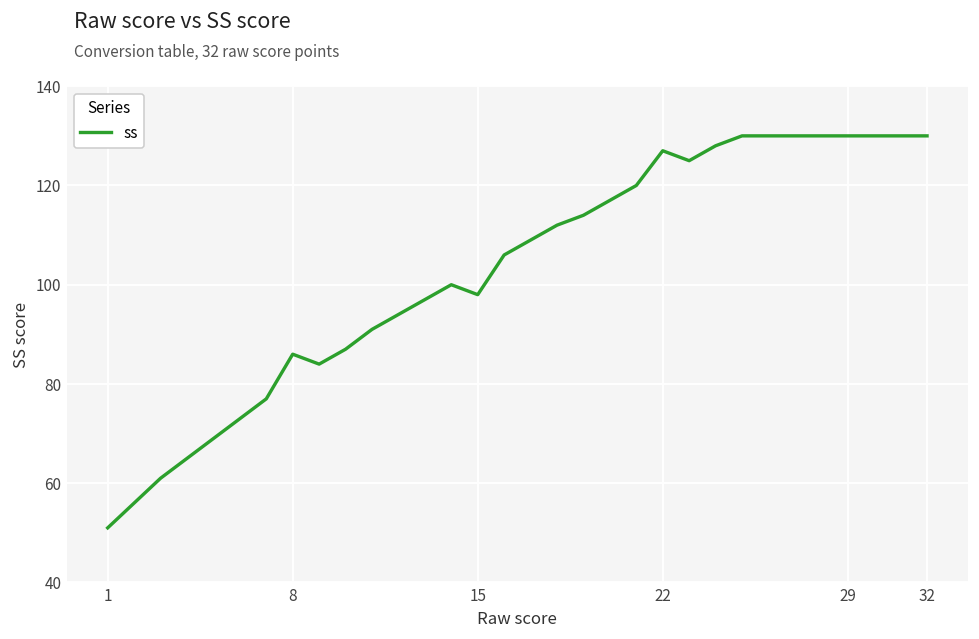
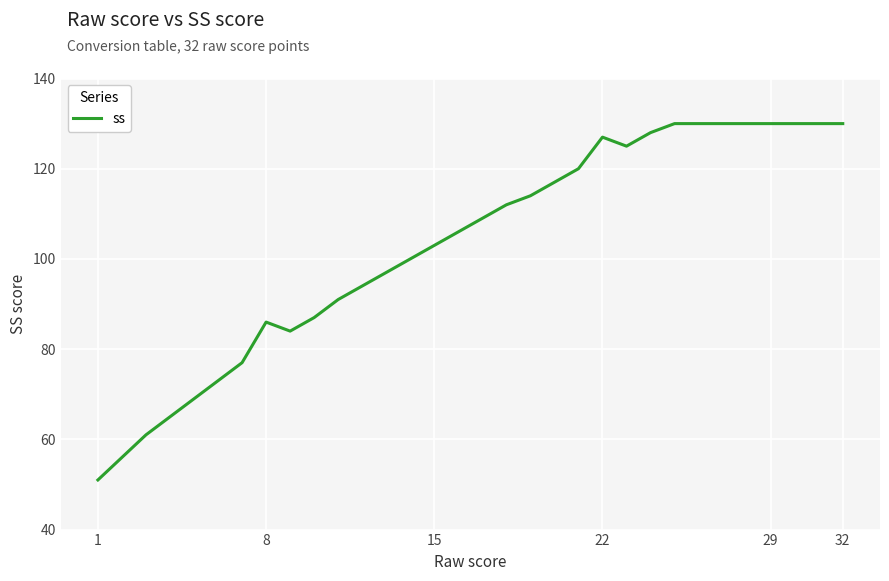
15: 98 -> 103
